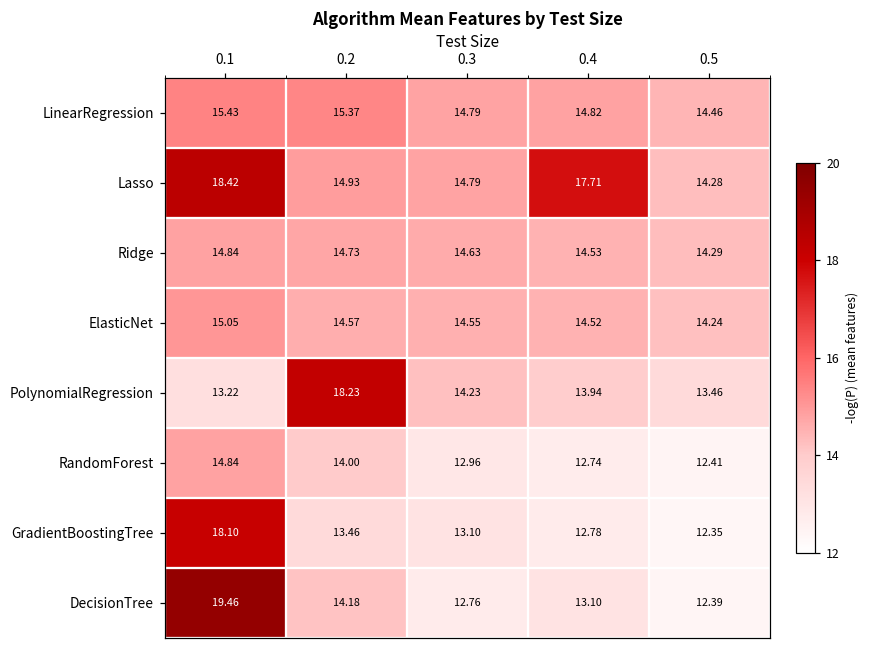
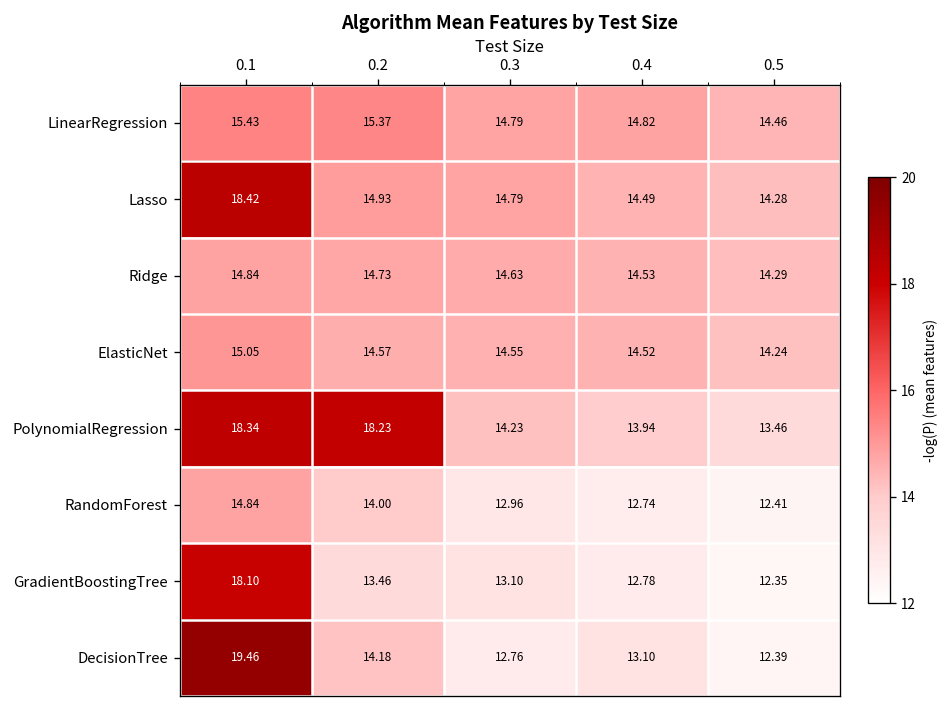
Lasso, 0.4: 17.71 -> 14.49
PolynomialRegression, 0.1: 13.22 -> 18.34
